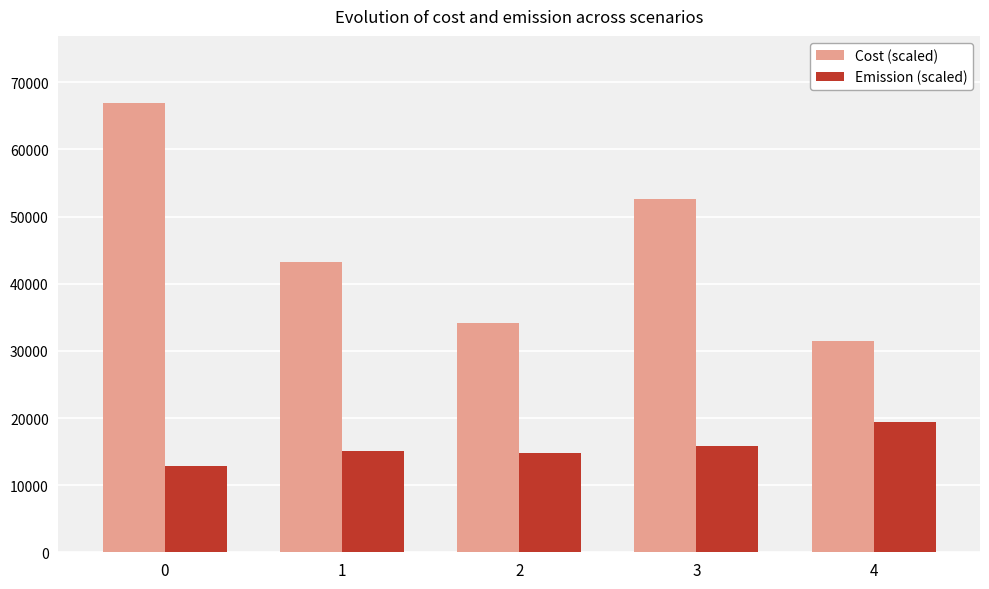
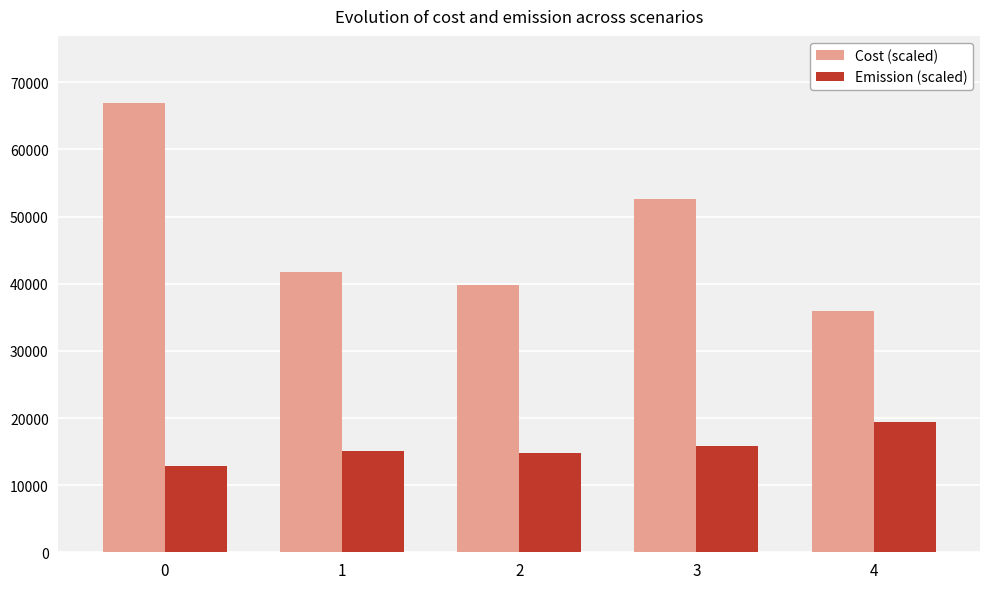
Cost (scaled), 1: 43000 -> 42000
Cost (scaled), 2: 34000 -> 40000
Cost (scaled), 4: 31000 -> 36000
